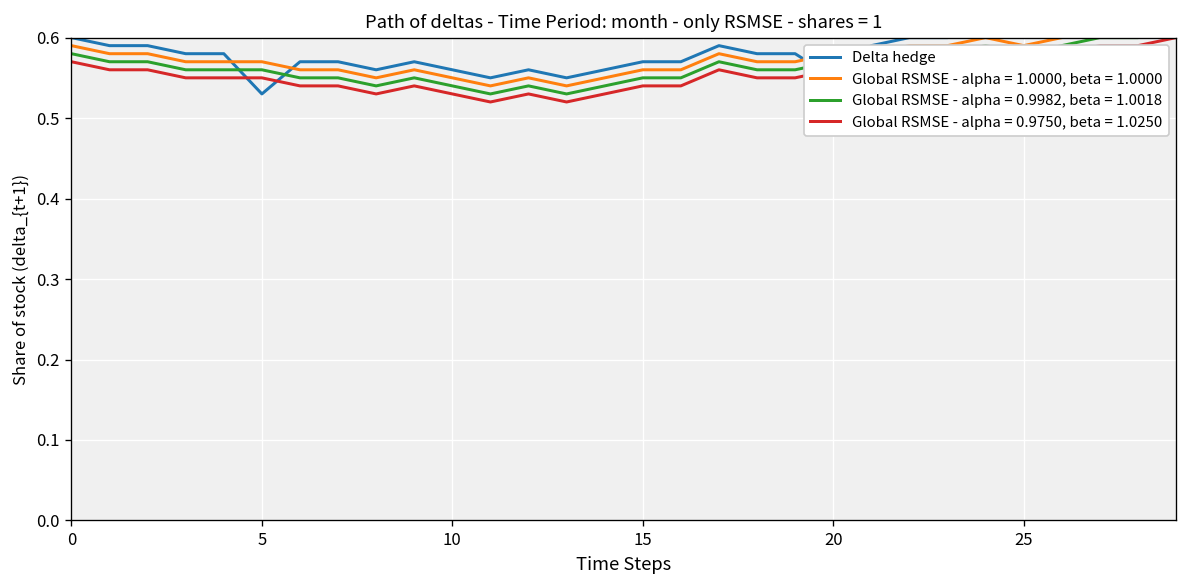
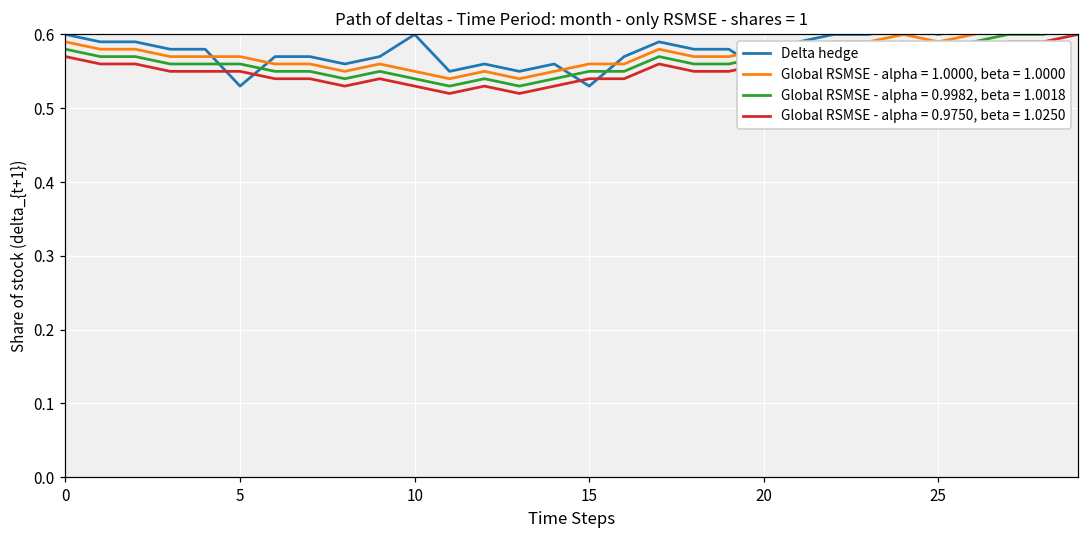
Delta hedge, 10: 0.56 -> 0.60
Delta hedge, 15: 0.57 -> 0.53
